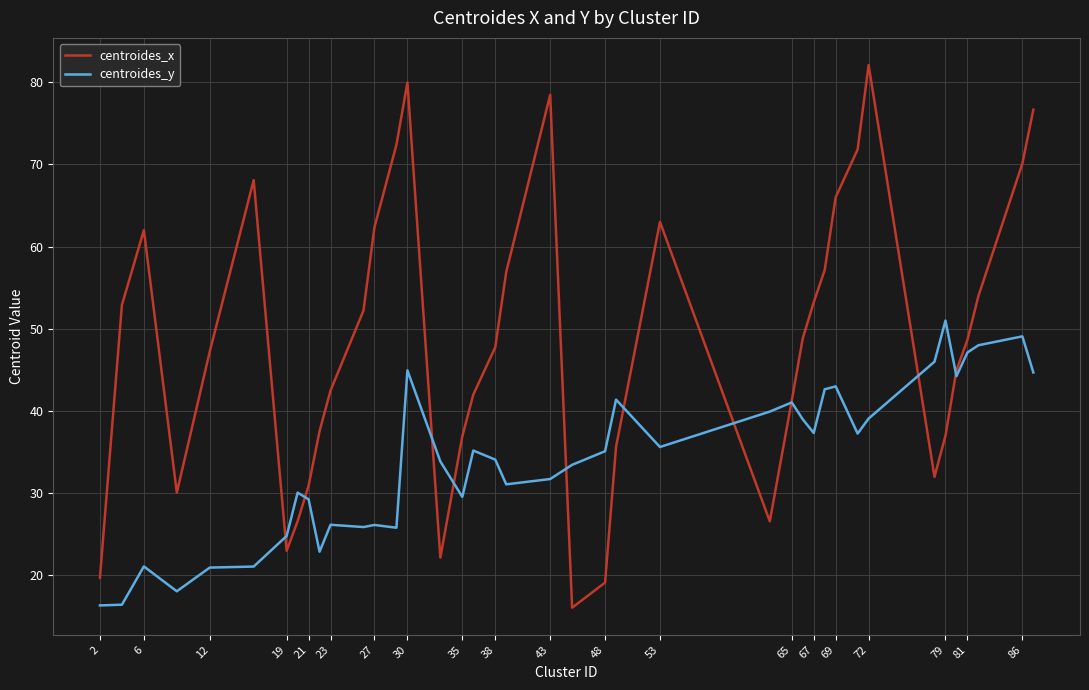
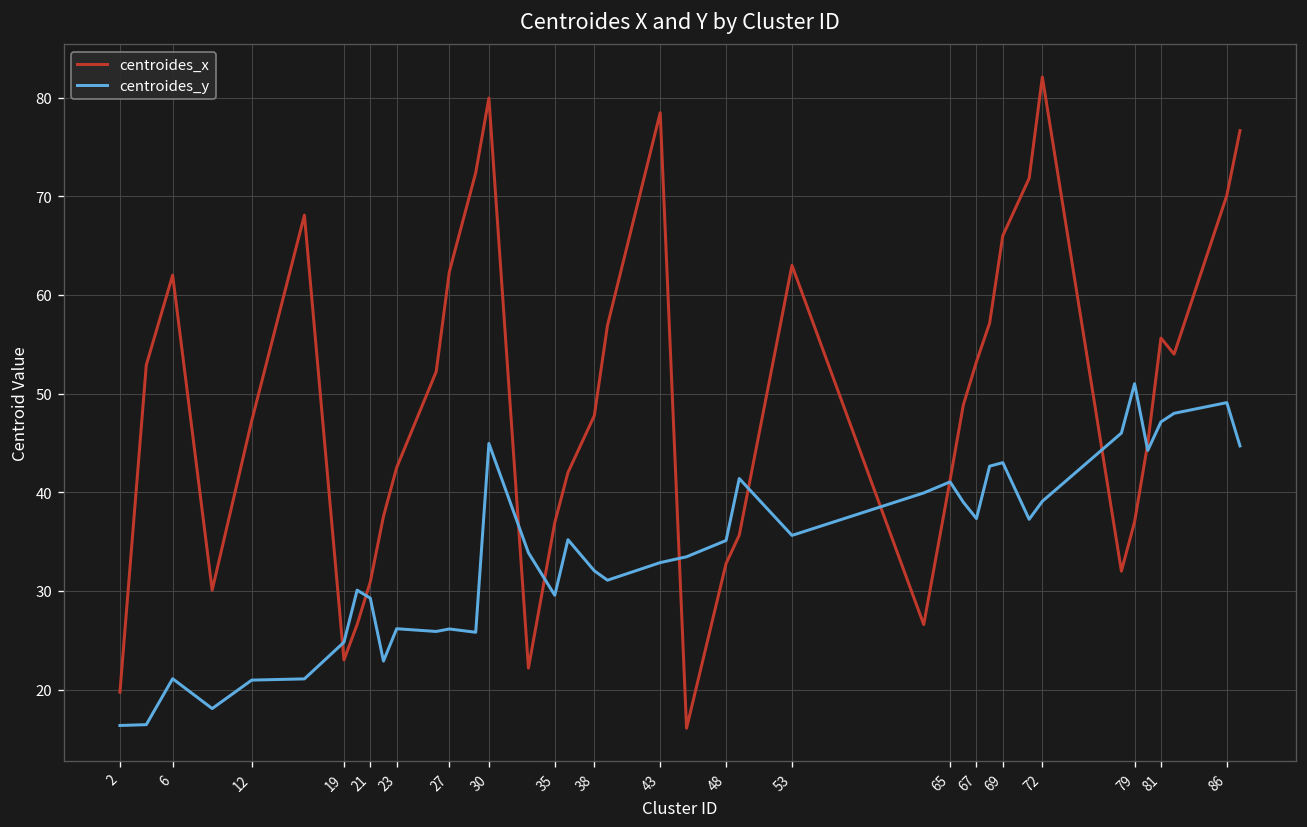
centroides_y, 38: 34 -> 32
centroides_y, 43: 32 -> 33
centroides_x, 48: 19 -> 33
centroides_x, 81: 49 -> 56
